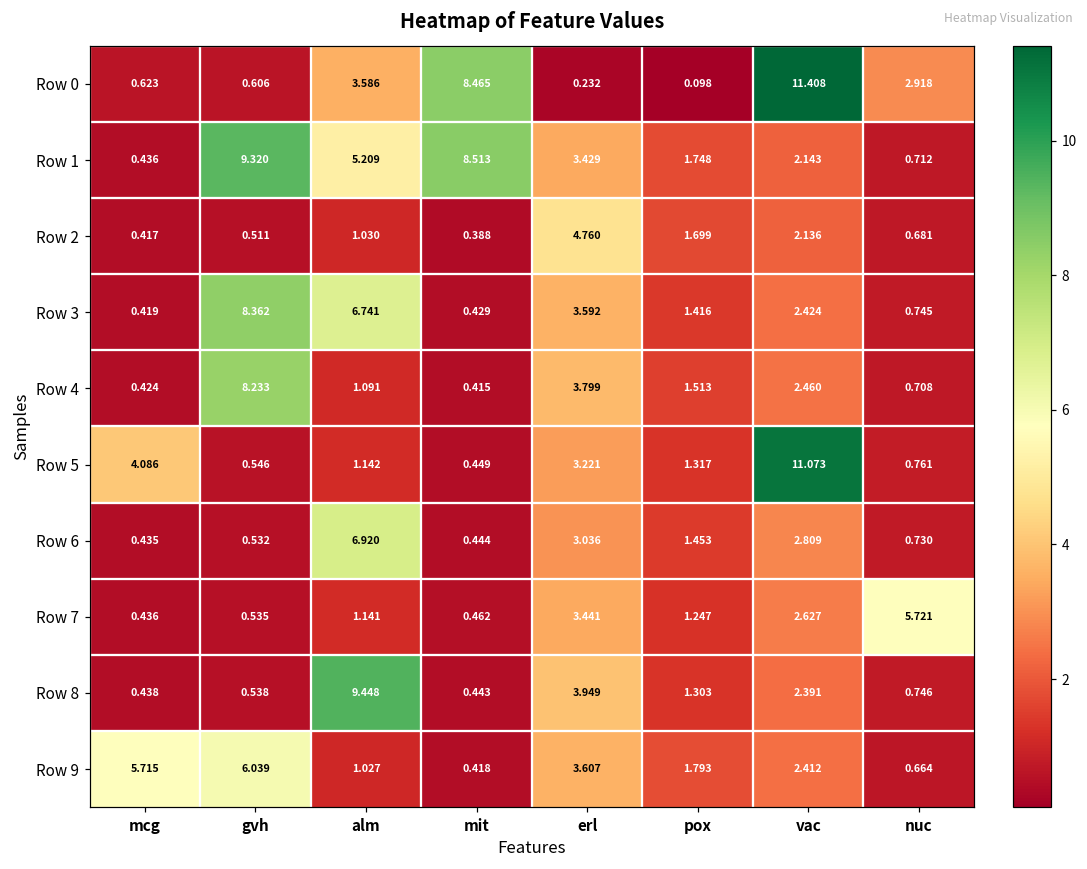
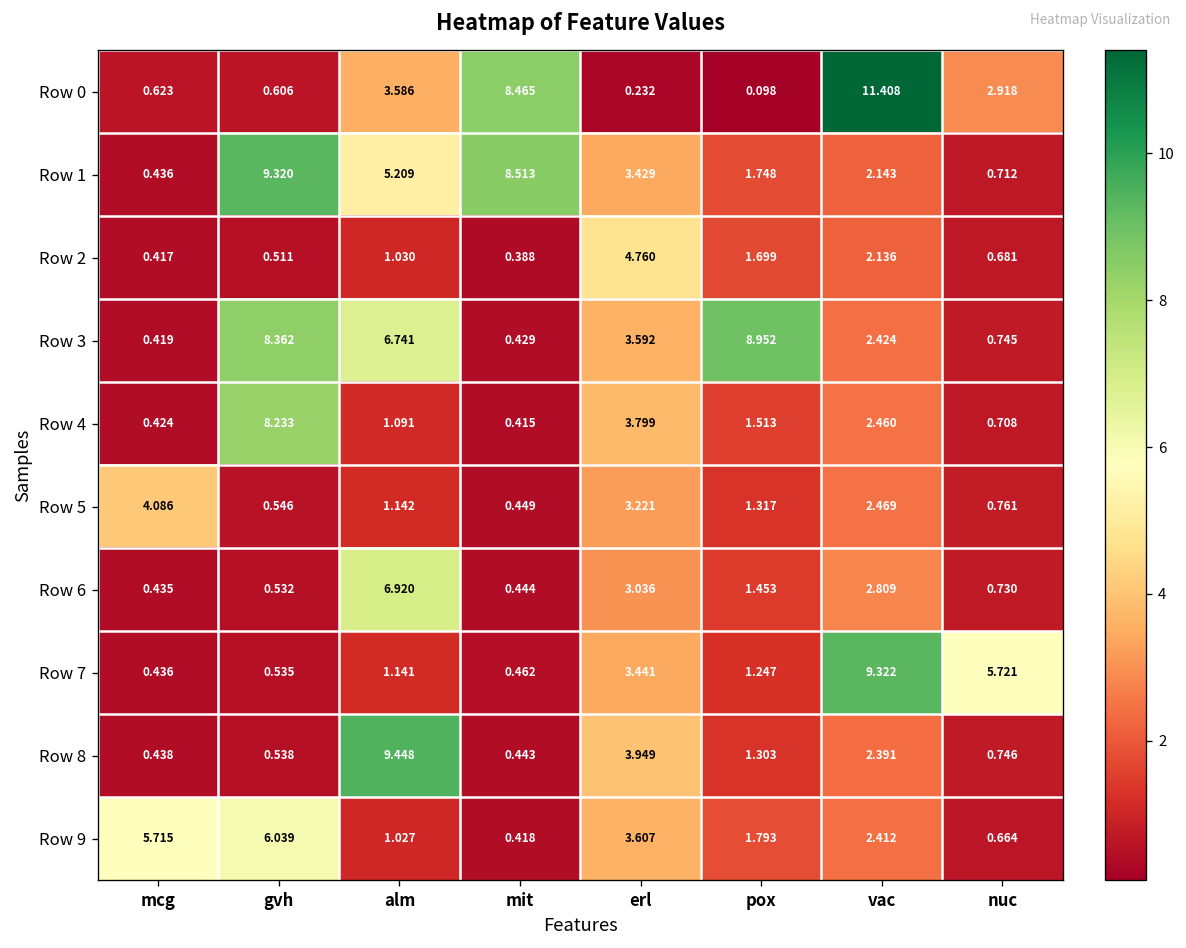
Row 3, pox: 1.416 -> 8.952
Row 5, vac: 11.073 -> 2.469
Row 7, vac: 2.627 -> 9.322
